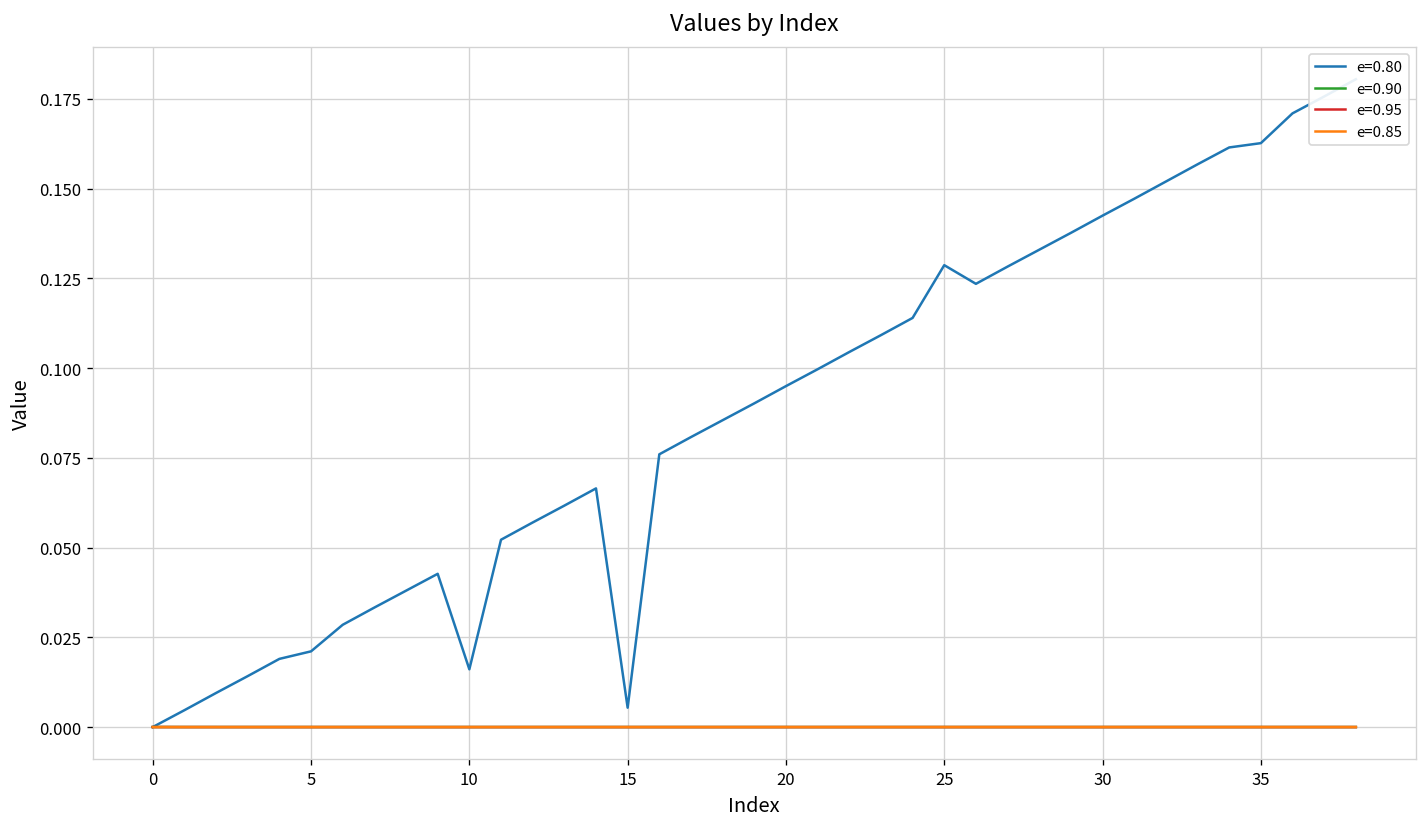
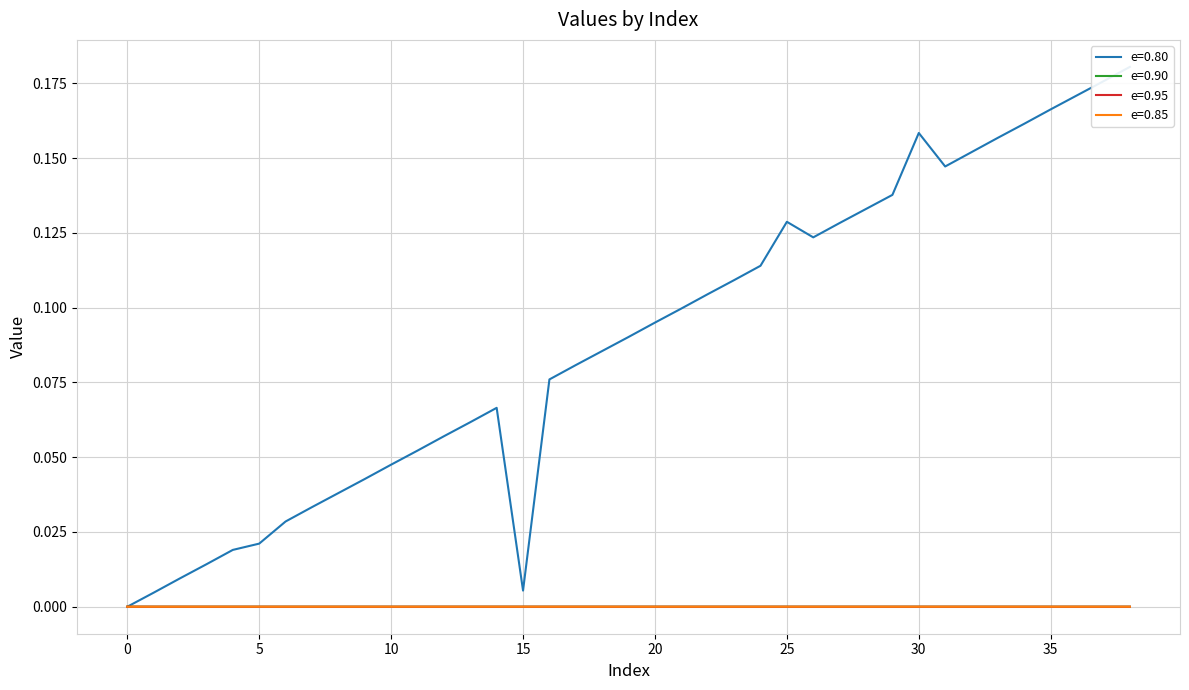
e=0.80, 10: 0.016 -> 0.048
e=0.80, 30: 0.143 -> 0.158
e=0.80, 35: 0.163 -> 0.166
